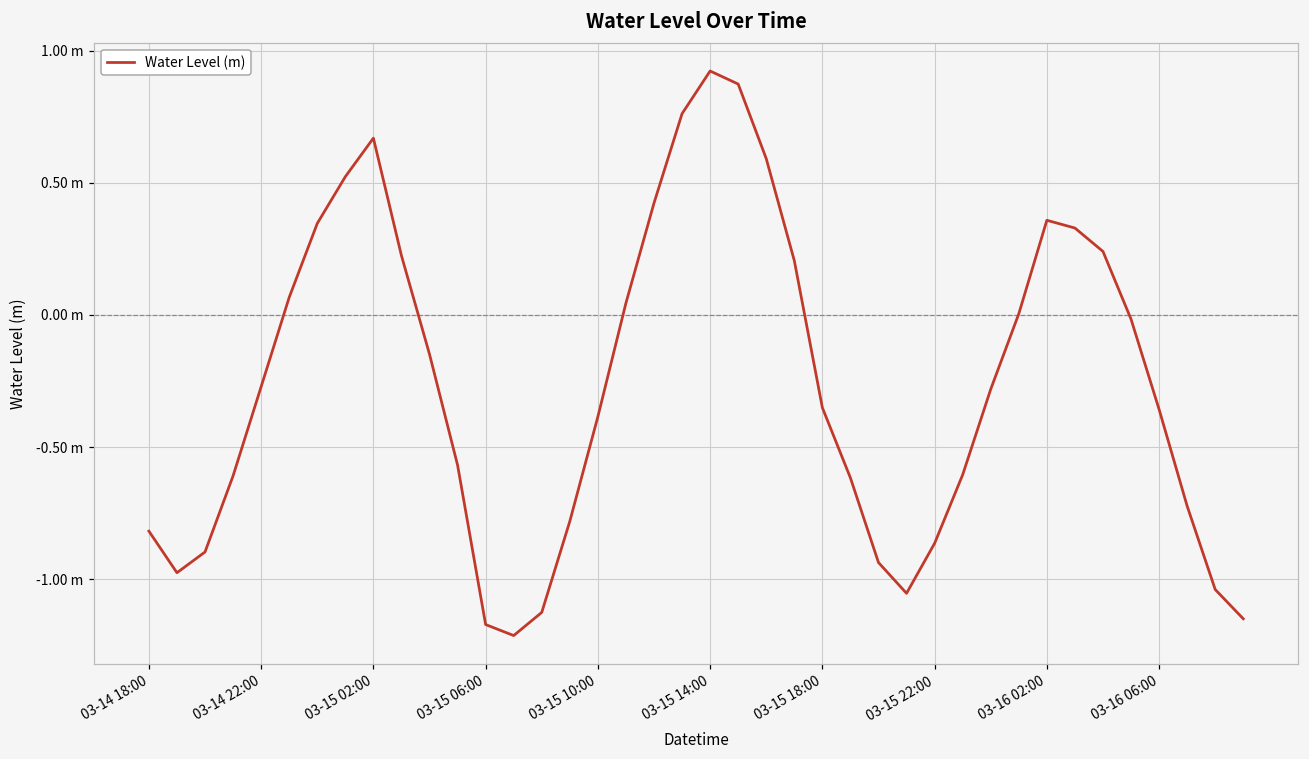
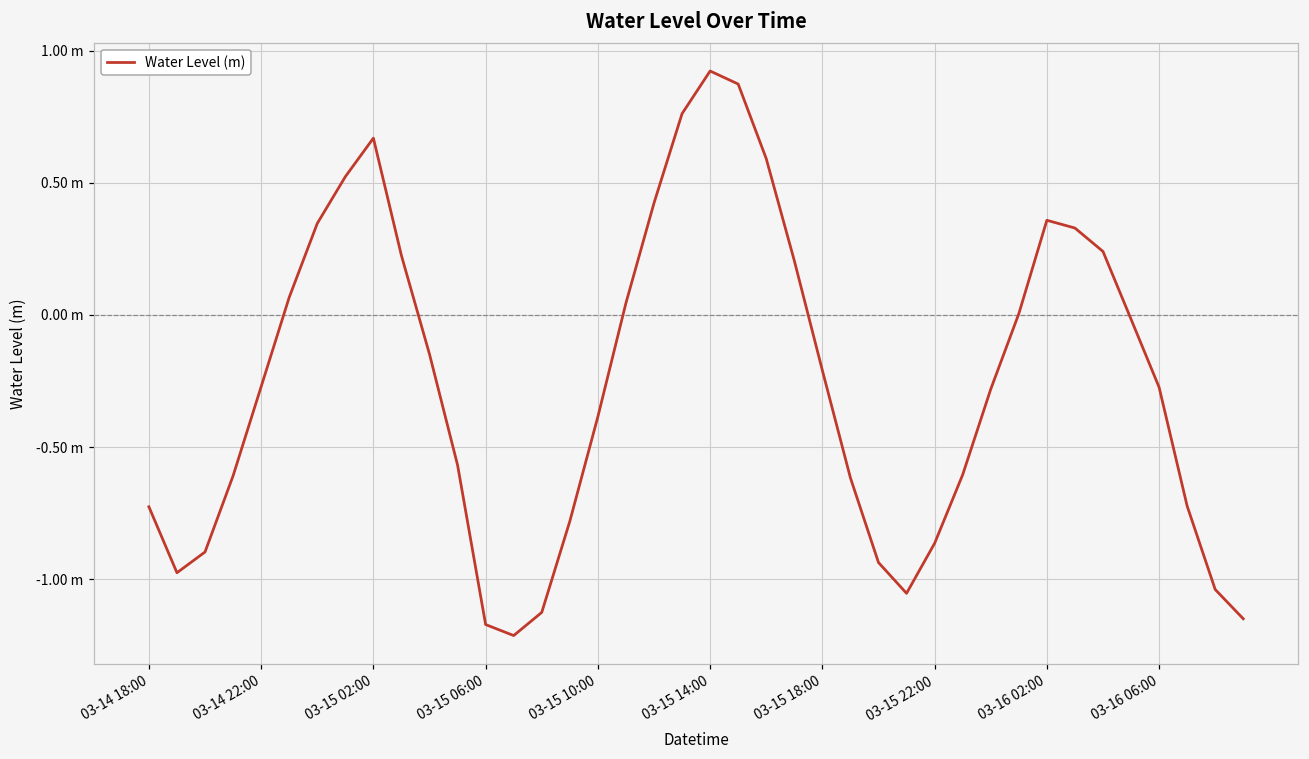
03-14 18:00: -0.82 m -> -0.73 m
03-15 18:00: -0.35 m -> -0.21 m
03-16 06:00: -0.36 m -> -0.27 m
